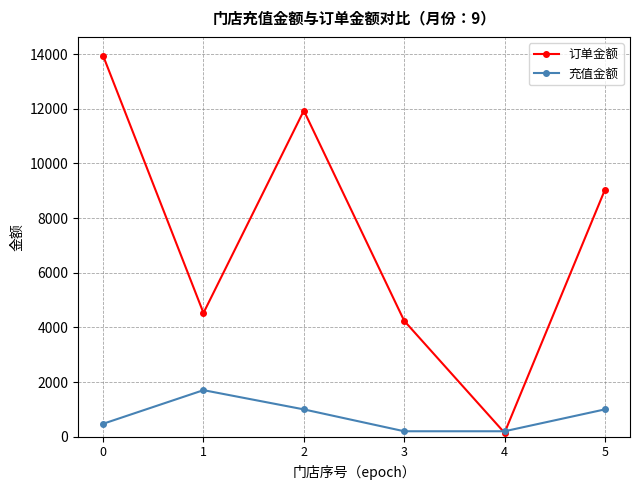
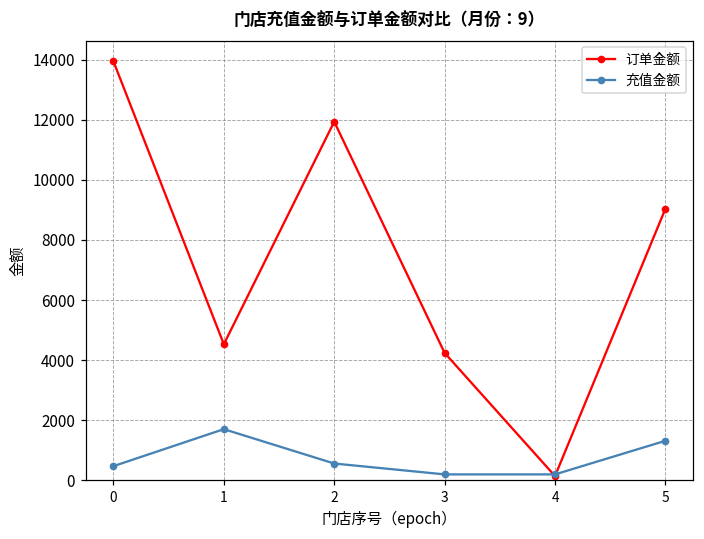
充值金额, 2: 1000 -> 600
充值金额, 5: 1000 -> 1300
